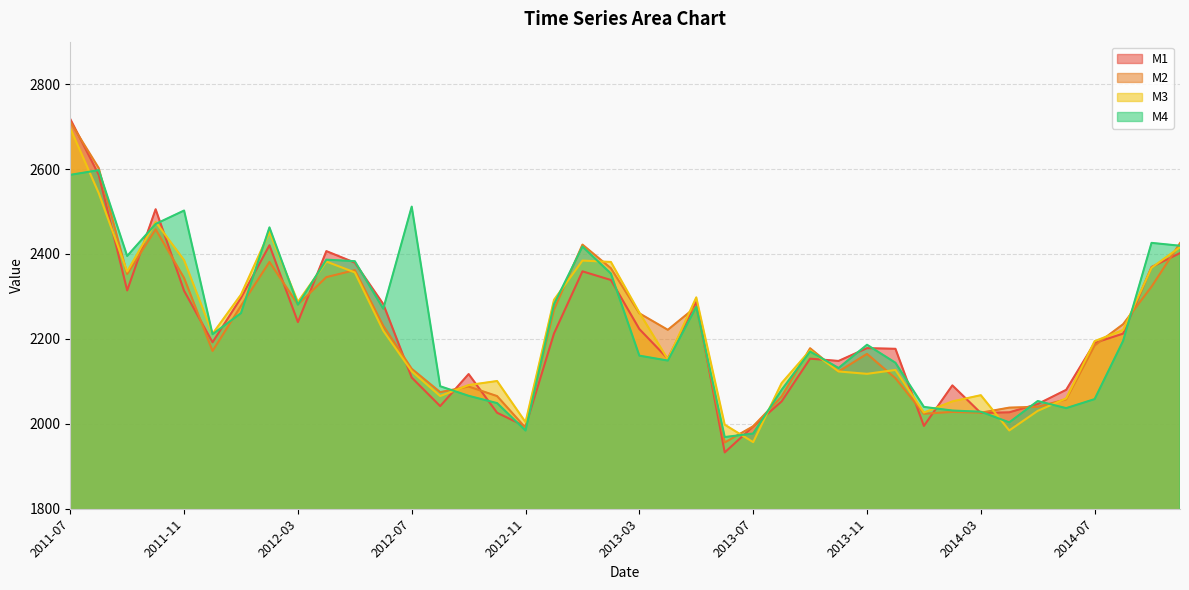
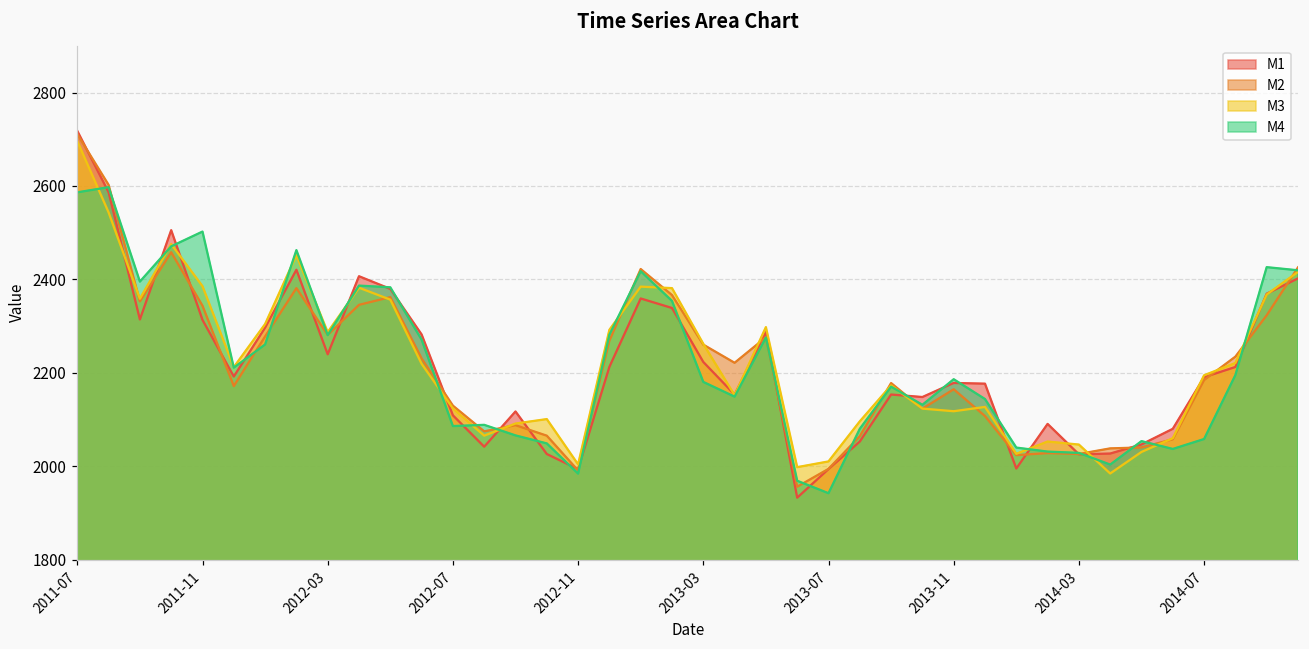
M4, 2012-07: 2510 -> 2090
M4, 2013-03: 2160 -> 2180
M3, 2013-07: 1960 -> 2010
M4, 2013-07: 1980 -> 1940
M3, 2014-03: 2070 -> 2050
